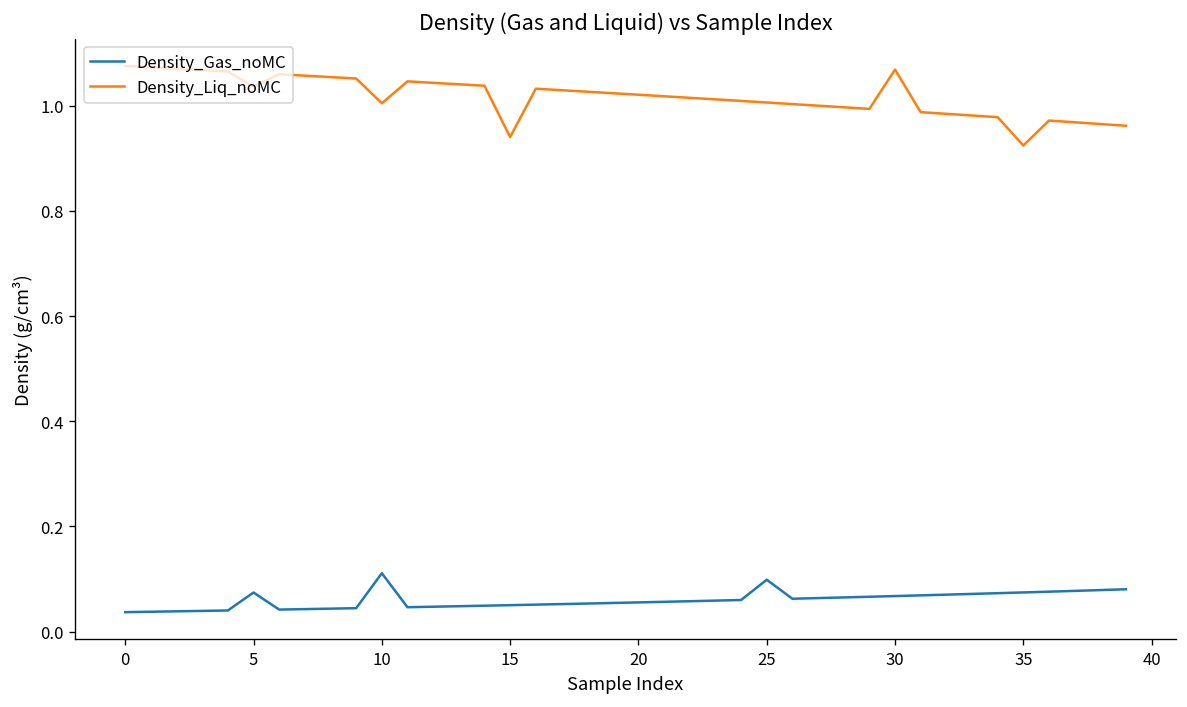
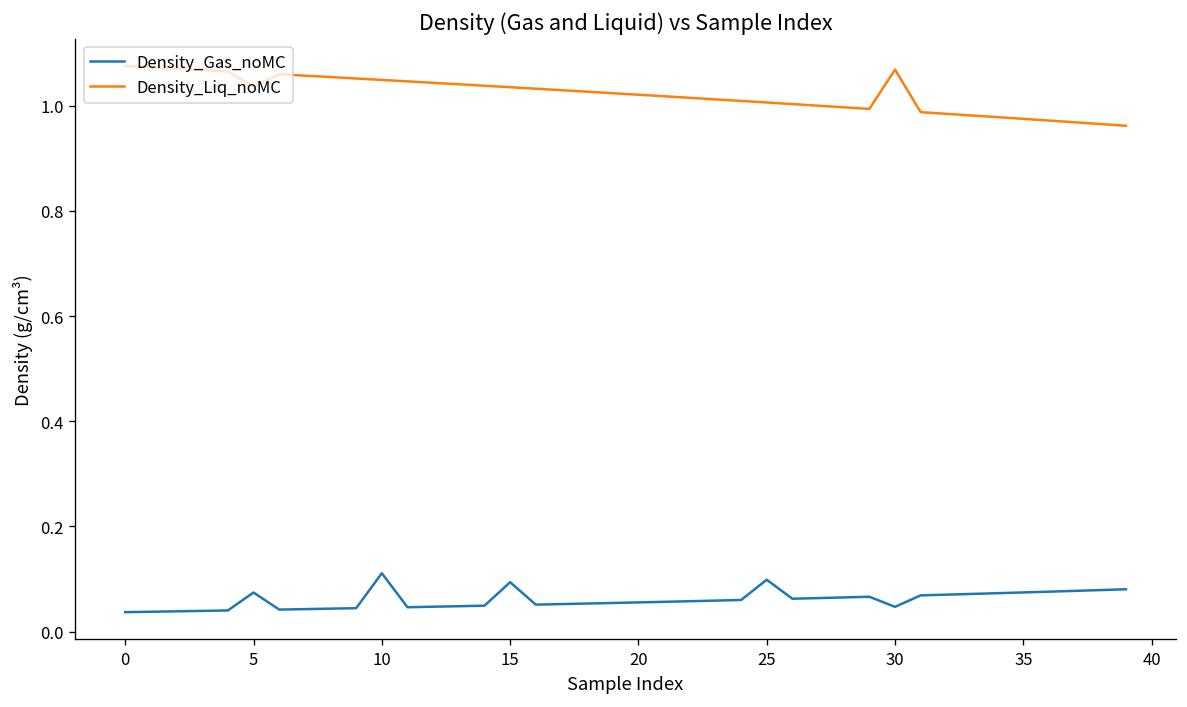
Density_Liq_noMC, 10: 1.00 -> 1.05
Density_Gas_noMC, 15: 0.05 -> 0.09
Density_Liq_noMC, 15: 0.94 -> 1.04
Density_Gas_noMC, 30: 0.07 -> 0.05
Density_Liq_noMC, 35: 0.92 -> 0.98
